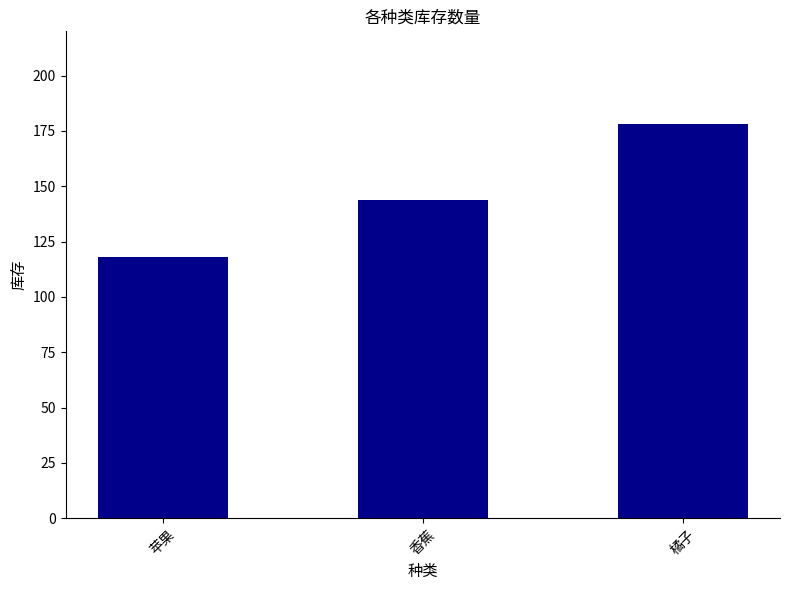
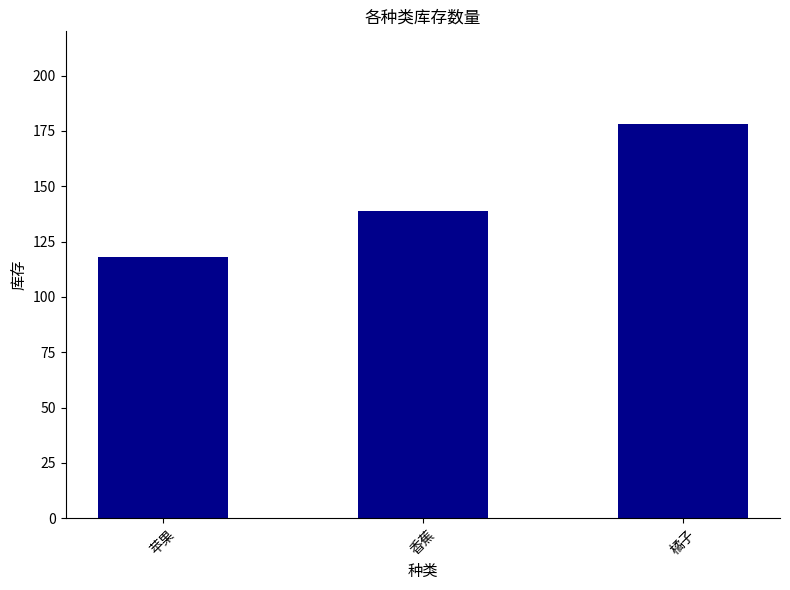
香蕉: 144 -> 139
